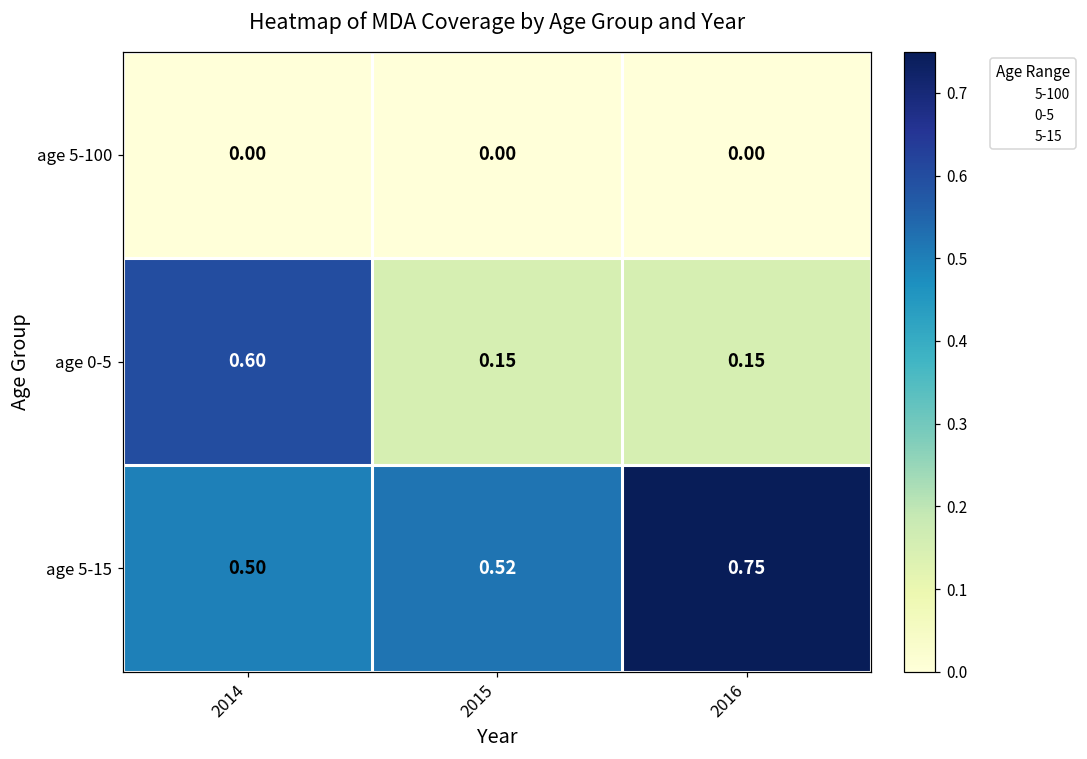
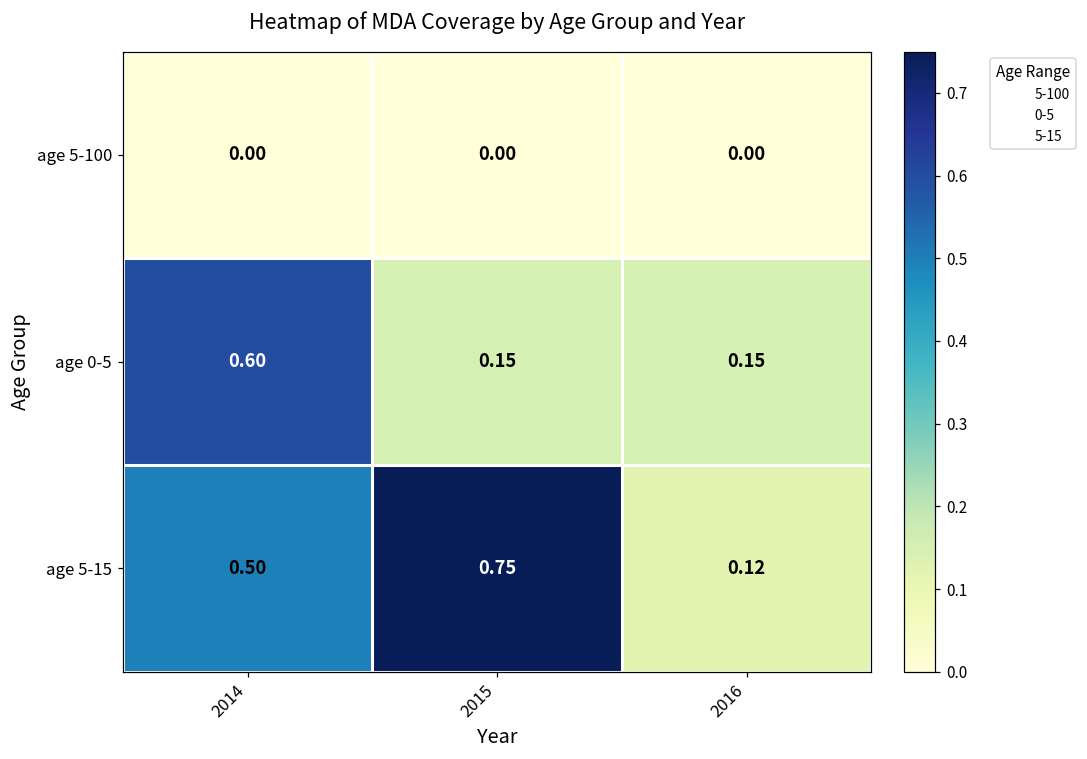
age 5-15, 2015: 0.52 -> 0.75
age 5-15, 2016: 0.75 -> 0.12
